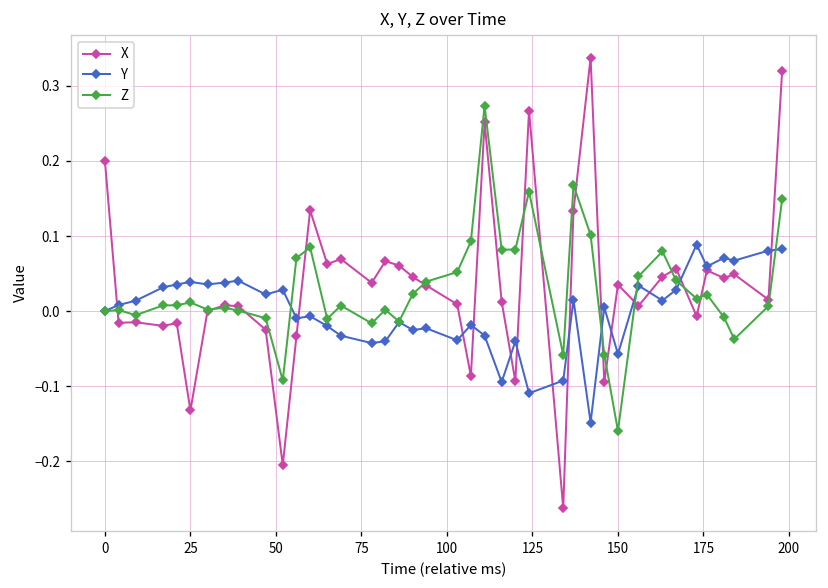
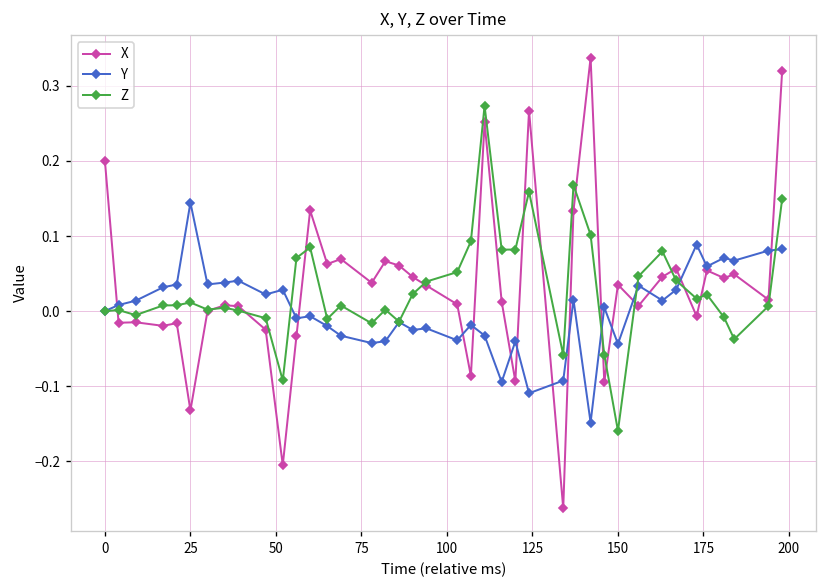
Y, 25: 0.04 -> 0.14
Y, 150: -0.06 -> -0.04
